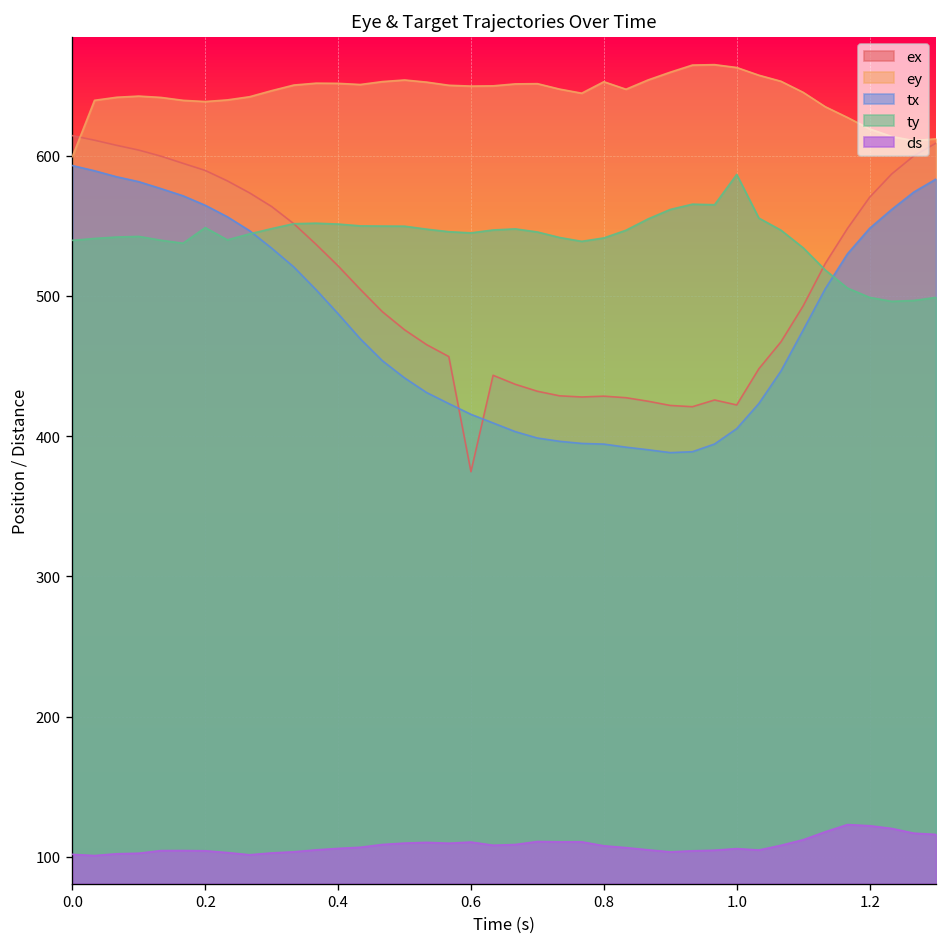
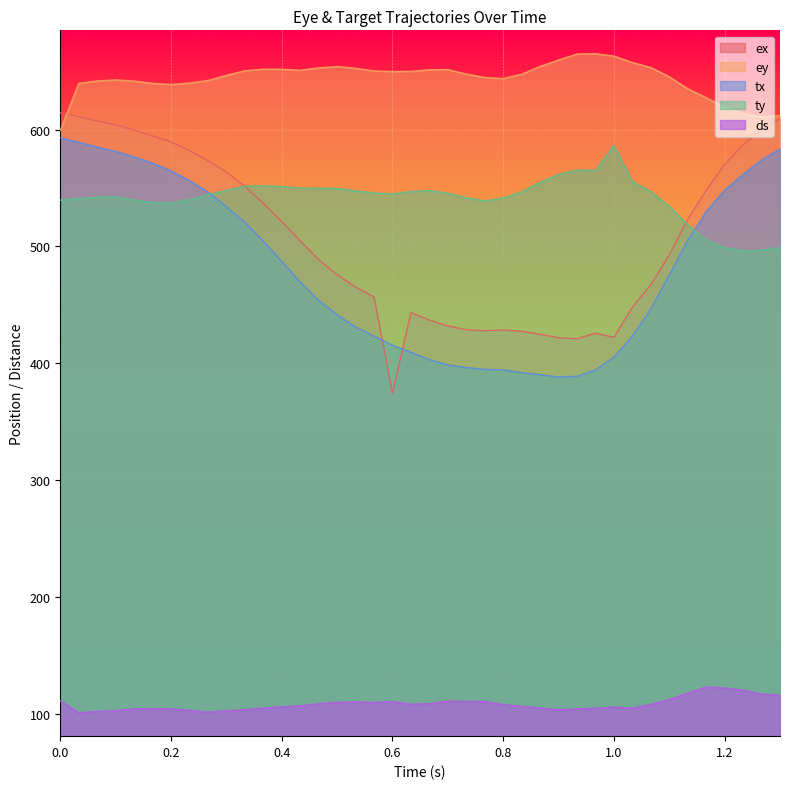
ds, 0.0: 102 -> 111
ty, 0.2: 549 -> 537
ey, 0.8: 653 -> 644
